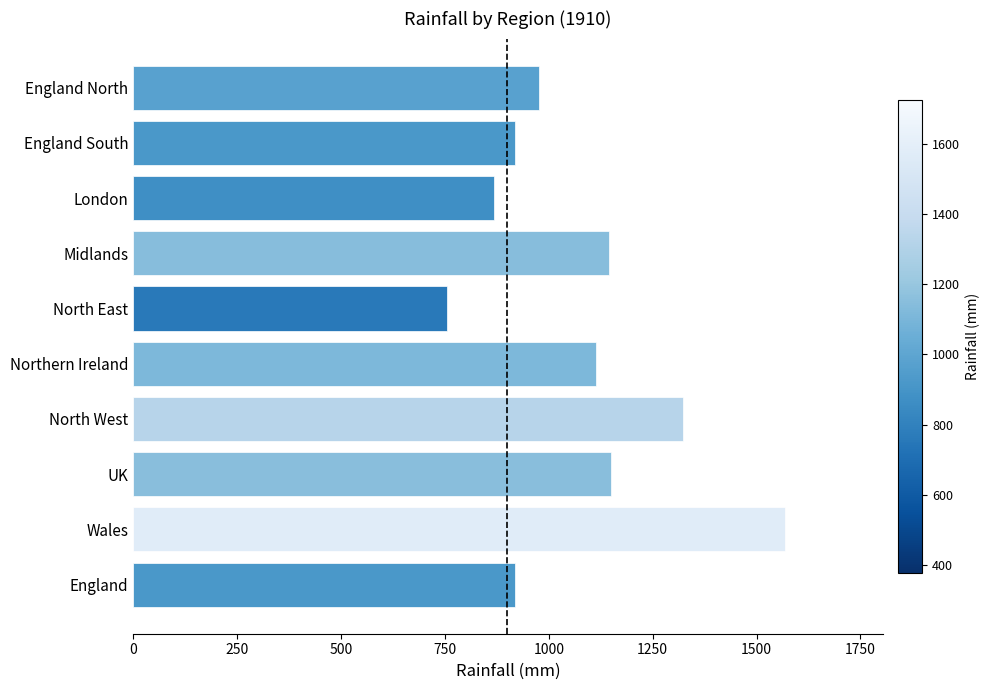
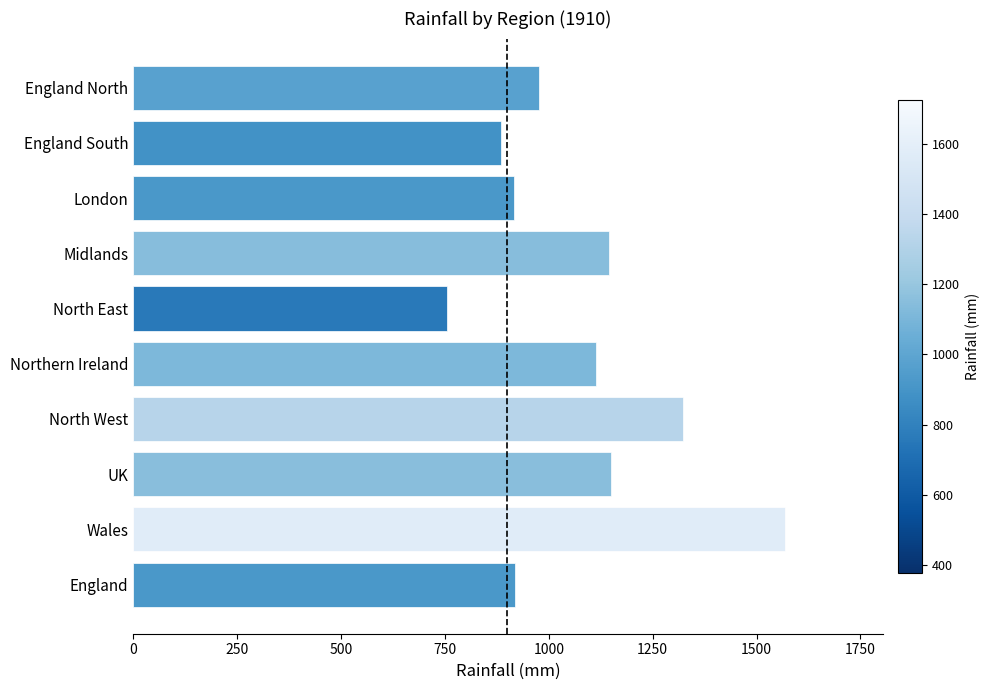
England South: 920 -> 890
London: 870 -> 920
